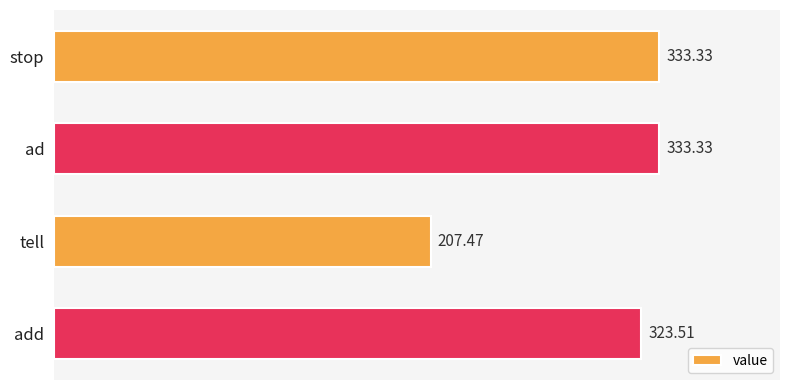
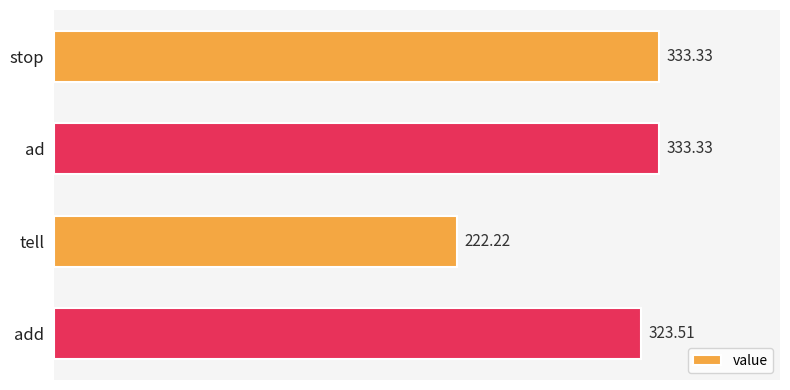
tell: 207.47 -> 222.22
